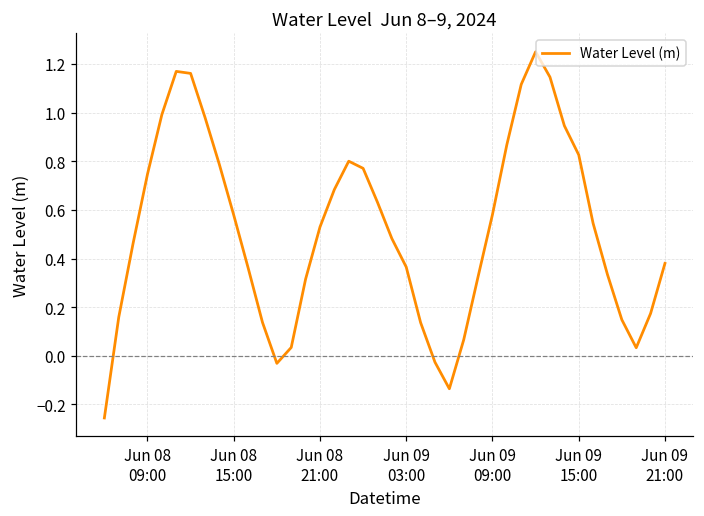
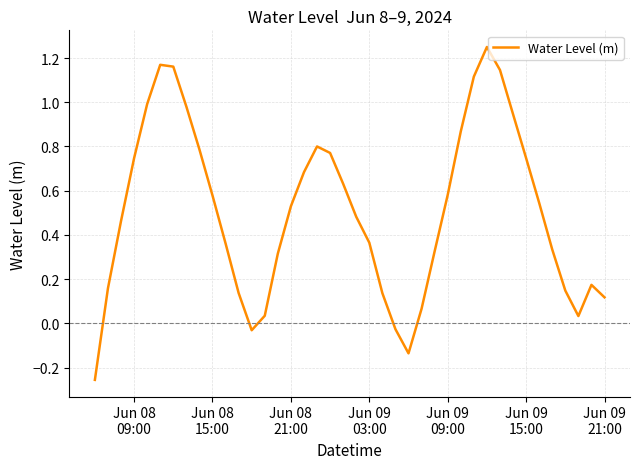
Jun 09 15:00: 0.83 -> 0.75
Jun 09 21:00: 0.38 -> 0.12
